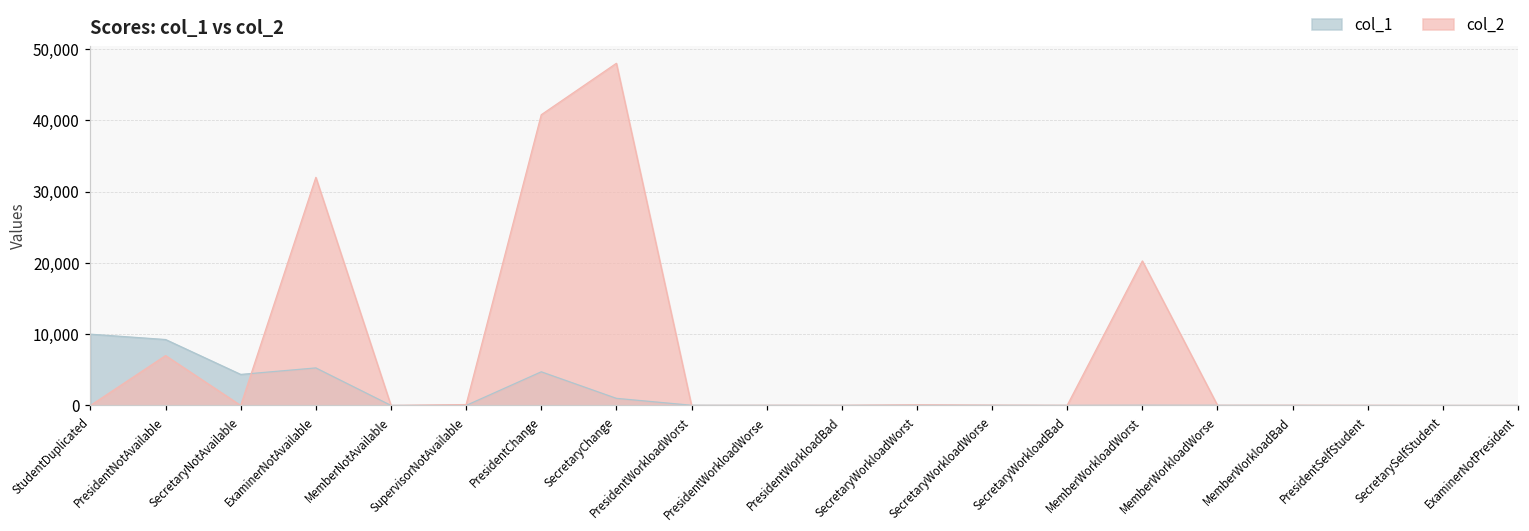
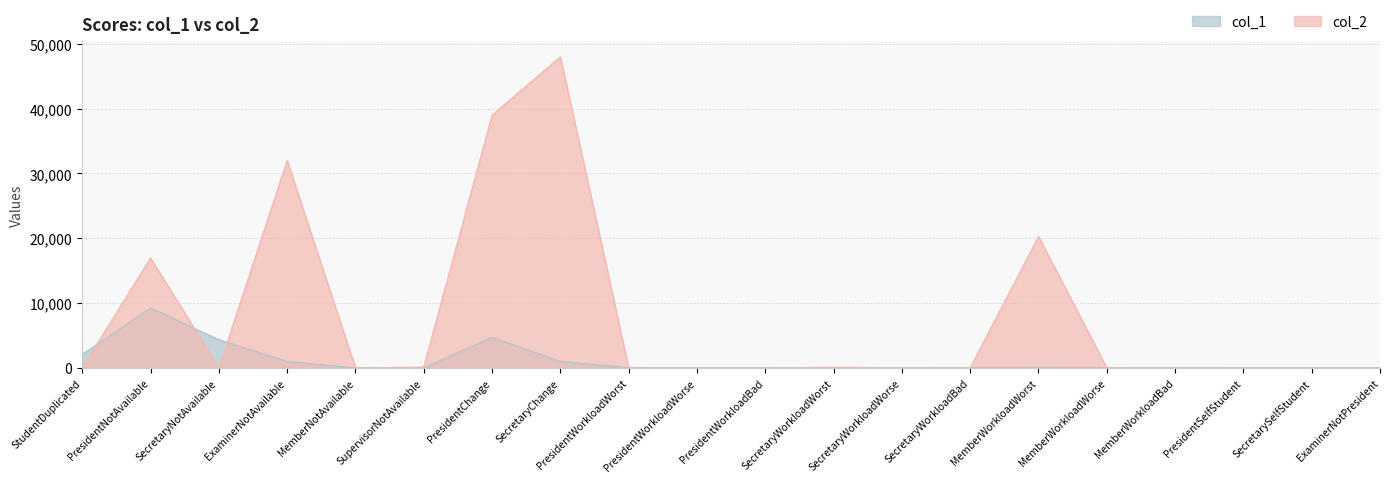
col_1, StudentDuplicated: 10,000 -> 2,000
col_2, PresidentNotAvailable: 7,000 -> 17,000
col_1, ExaminerNotAvailable: 5,000 -> 1,000
col_2, PresidentChange: 41,000 -> 39,000
